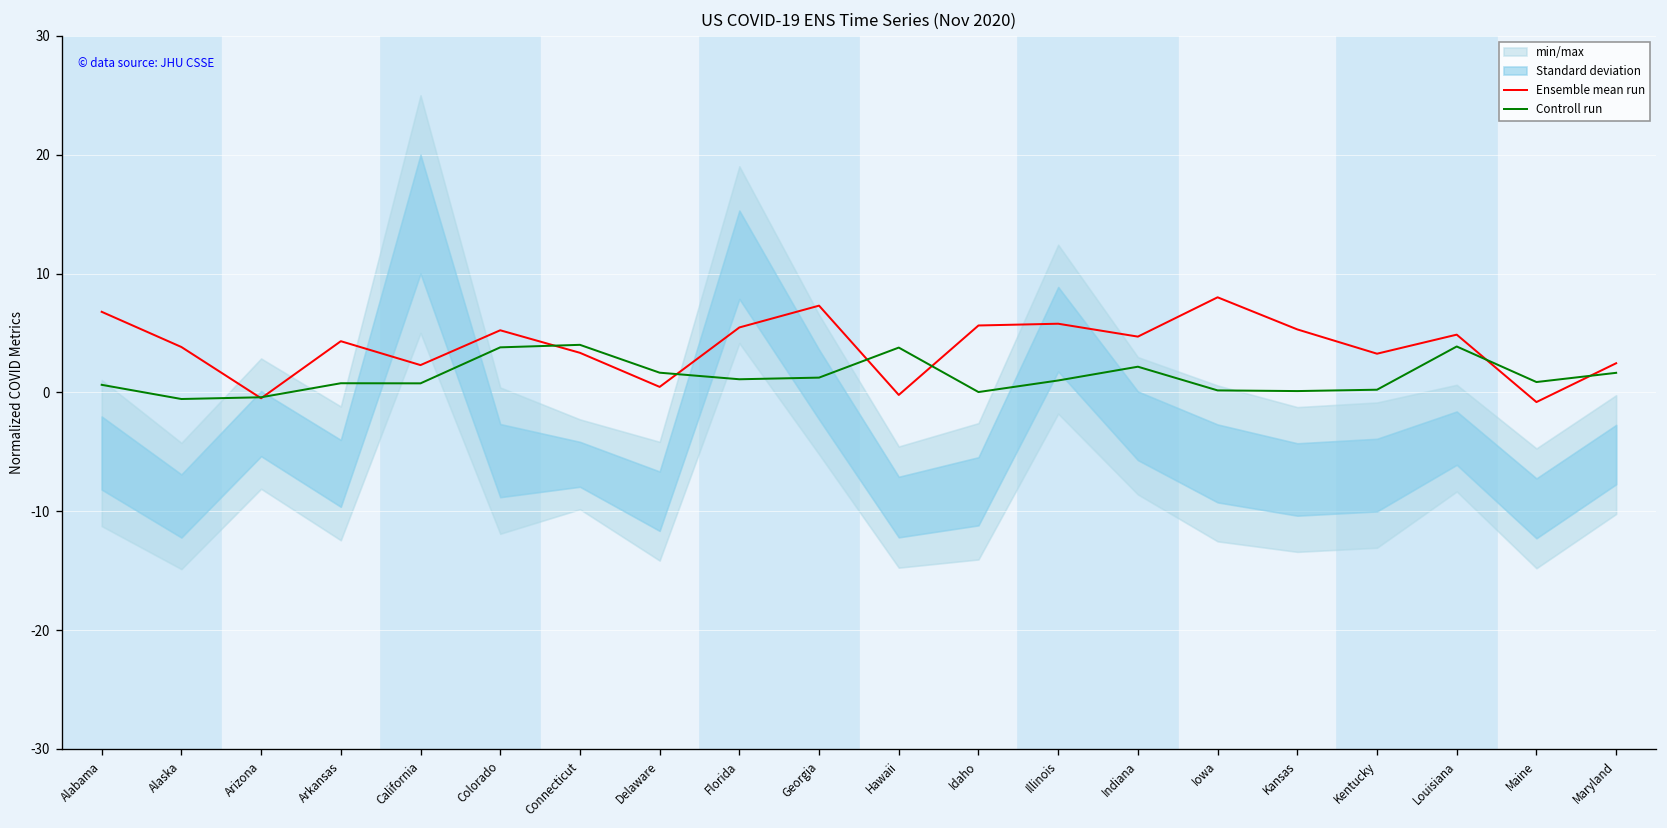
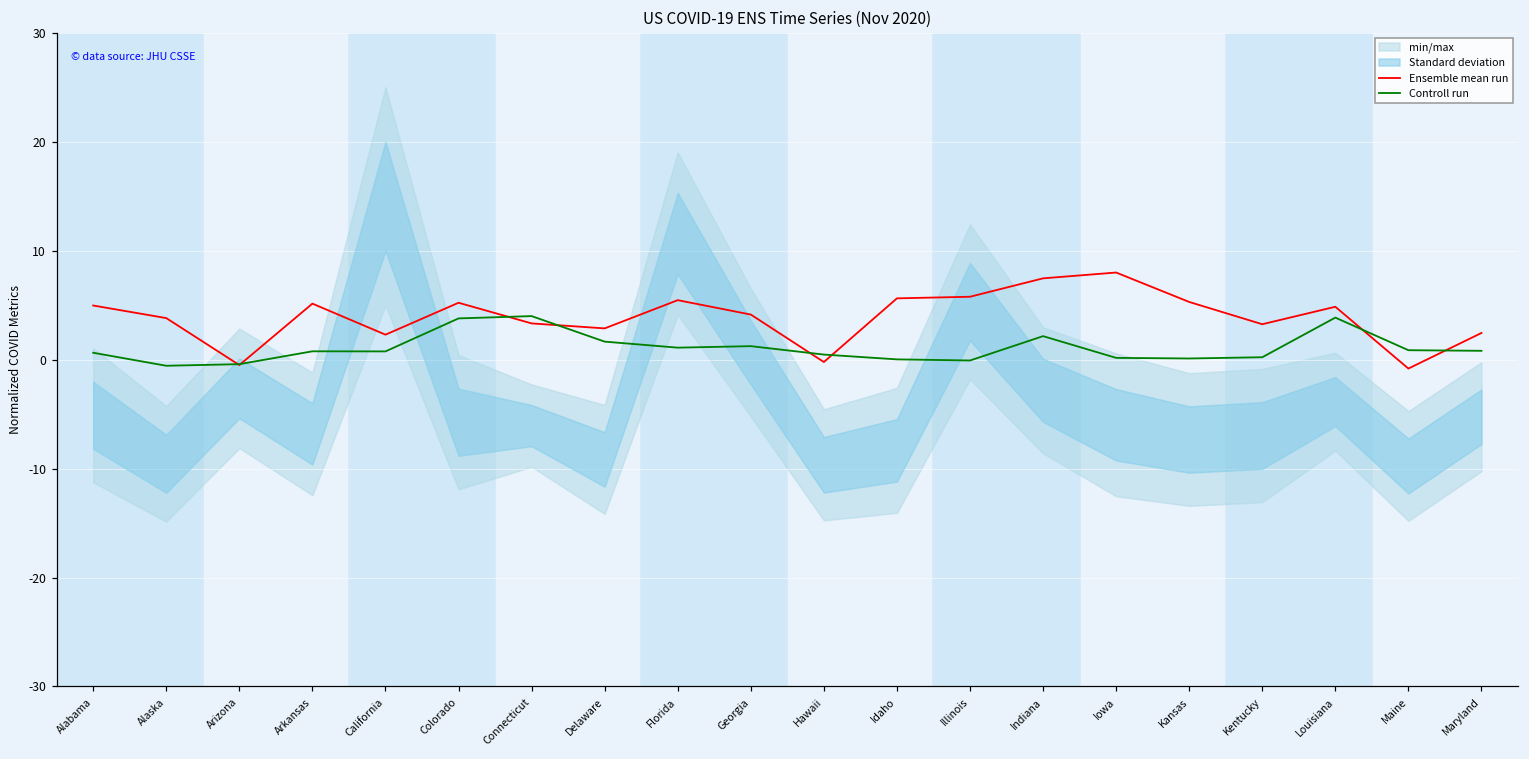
Ensemble mean run, Alabama: 7 -> 5
Ensemble mean run, Arkansas: 4 -> 5
Ensemble mean run, Delaware: 0 -> 3
Ensemble mean run, Georgia: 7 -> 4
Controll run, Hawaii: 4 -> 0
Controll run, Illinois: 1 -> 0
Ensemble mean run, Indiana: 5 -> 7
Controll run, Maryland: 2 -> 1
